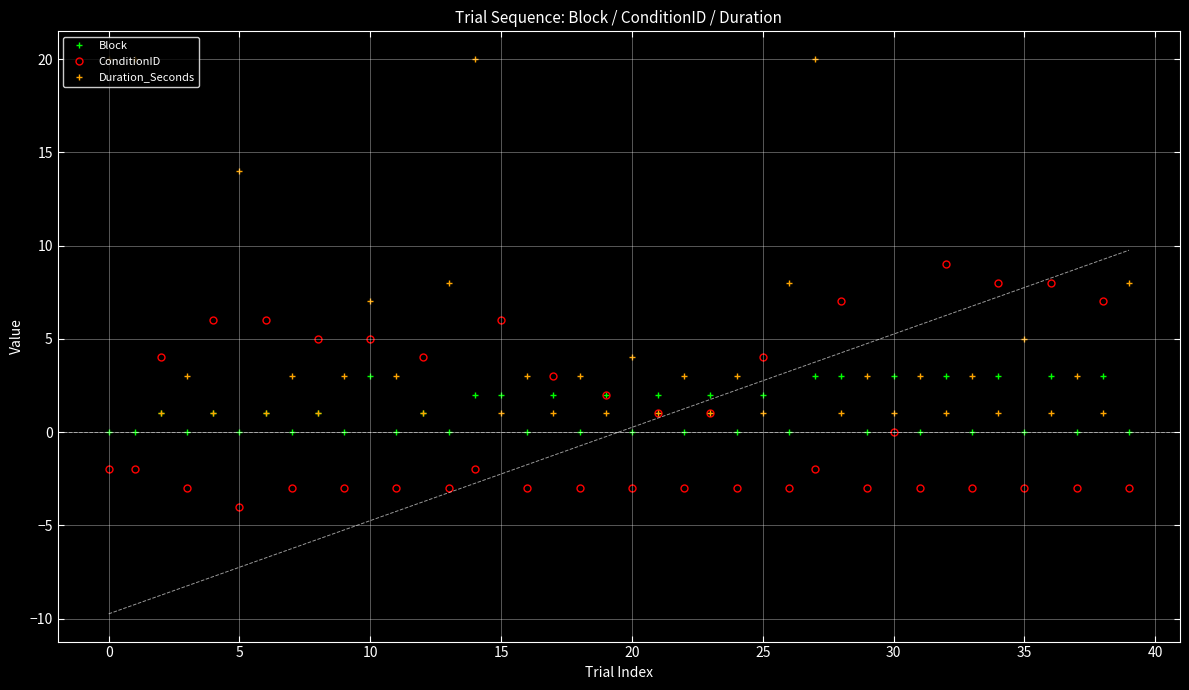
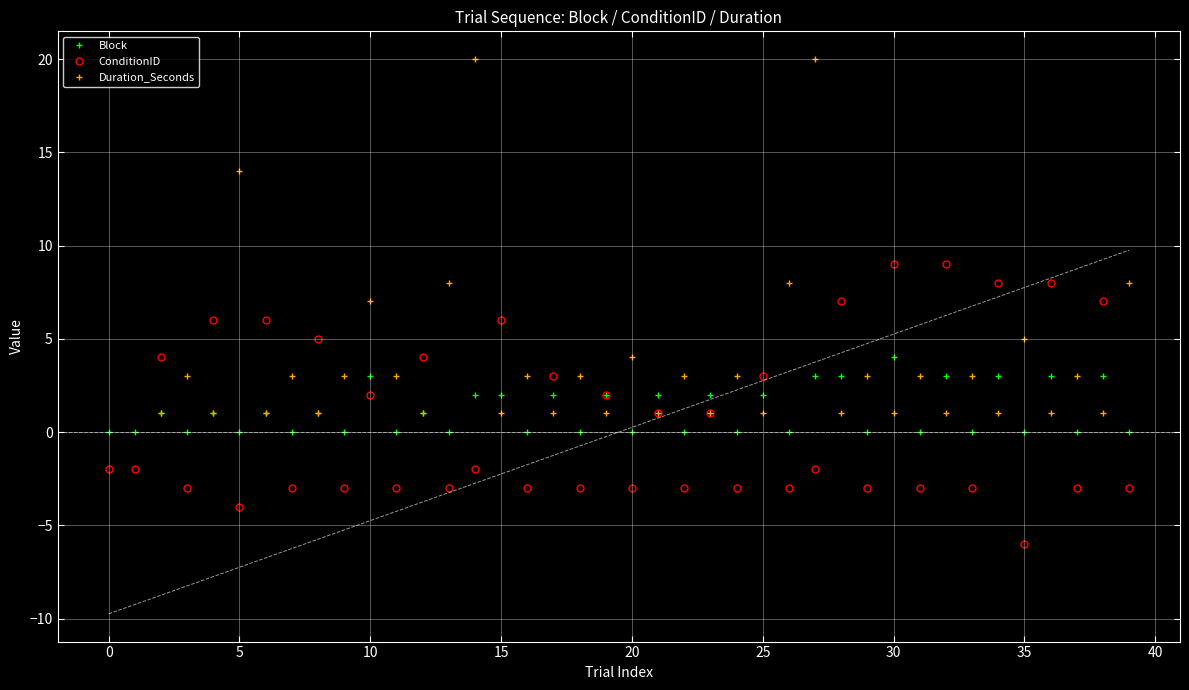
ConditionID, 10: 5 -> 2
ConditionID, 25: 4 -> 3
Block, 30: 3 -> 4
ConditionID, 30: 0 -> 9
ConditionID, 35: -3 -> -6
